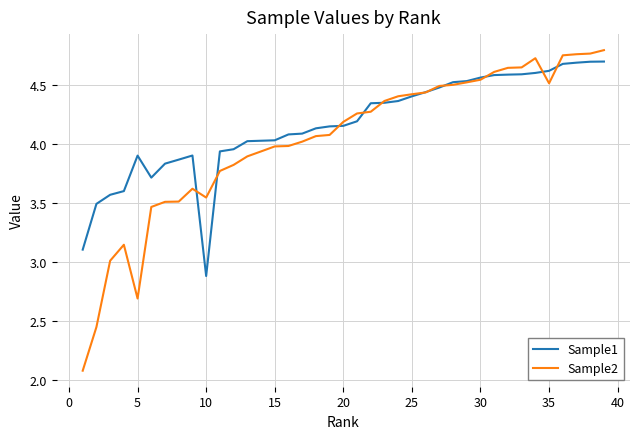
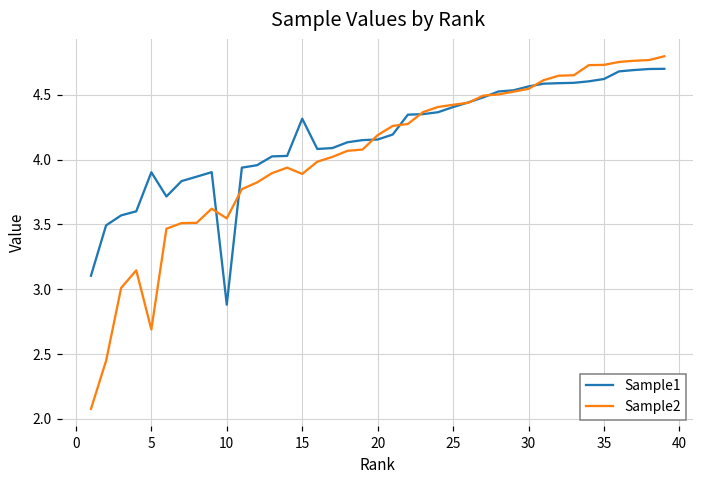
Sample1, 15: 4.03 -> 4.31
Sample2, 15: 3.98 -> 3.89
Sample2, 35: 4.52 -> 4.73
